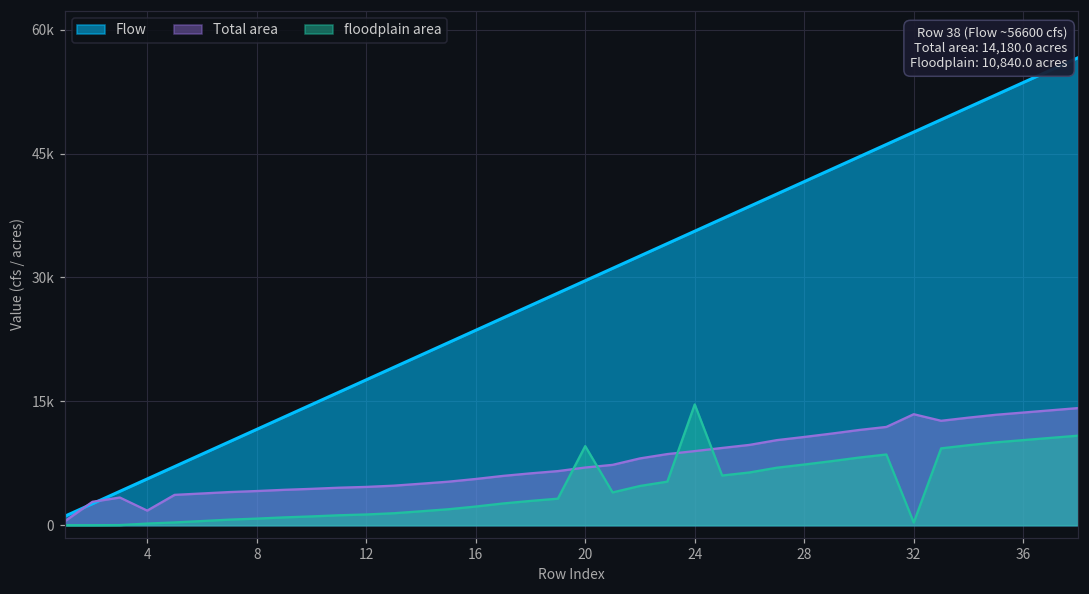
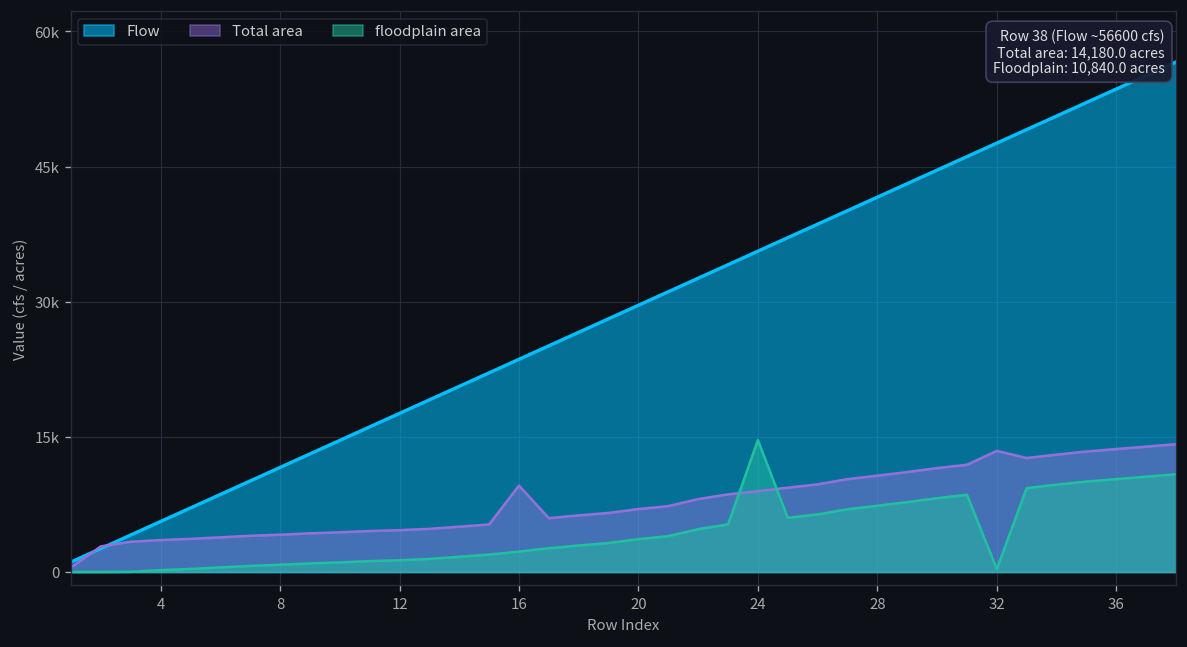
Total area, 4: 2000 -> 4000
Total area, 16: 6000 -> 10000
floodplain area, 20: 10000 -> 4000
